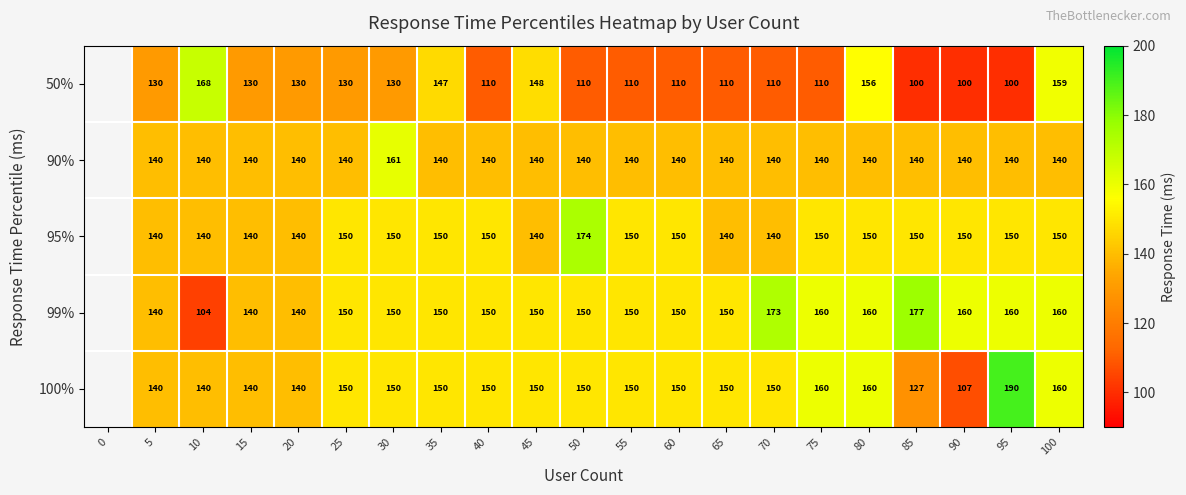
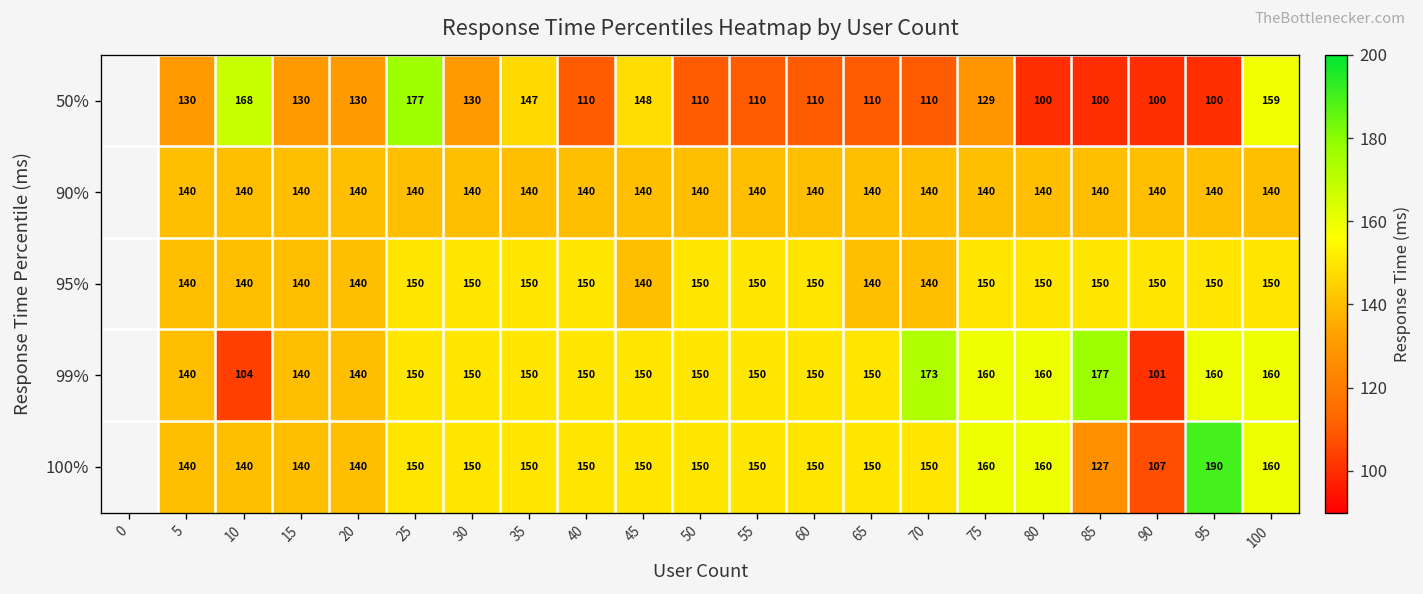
50%, 25: 130 -> 177
50%, 75: 110 -> 129
50%, 80: 156 -> 100
90%, 30: 161 -> 140
95%, 50: 174 -> 150
99%, 90: 160 -> 101
